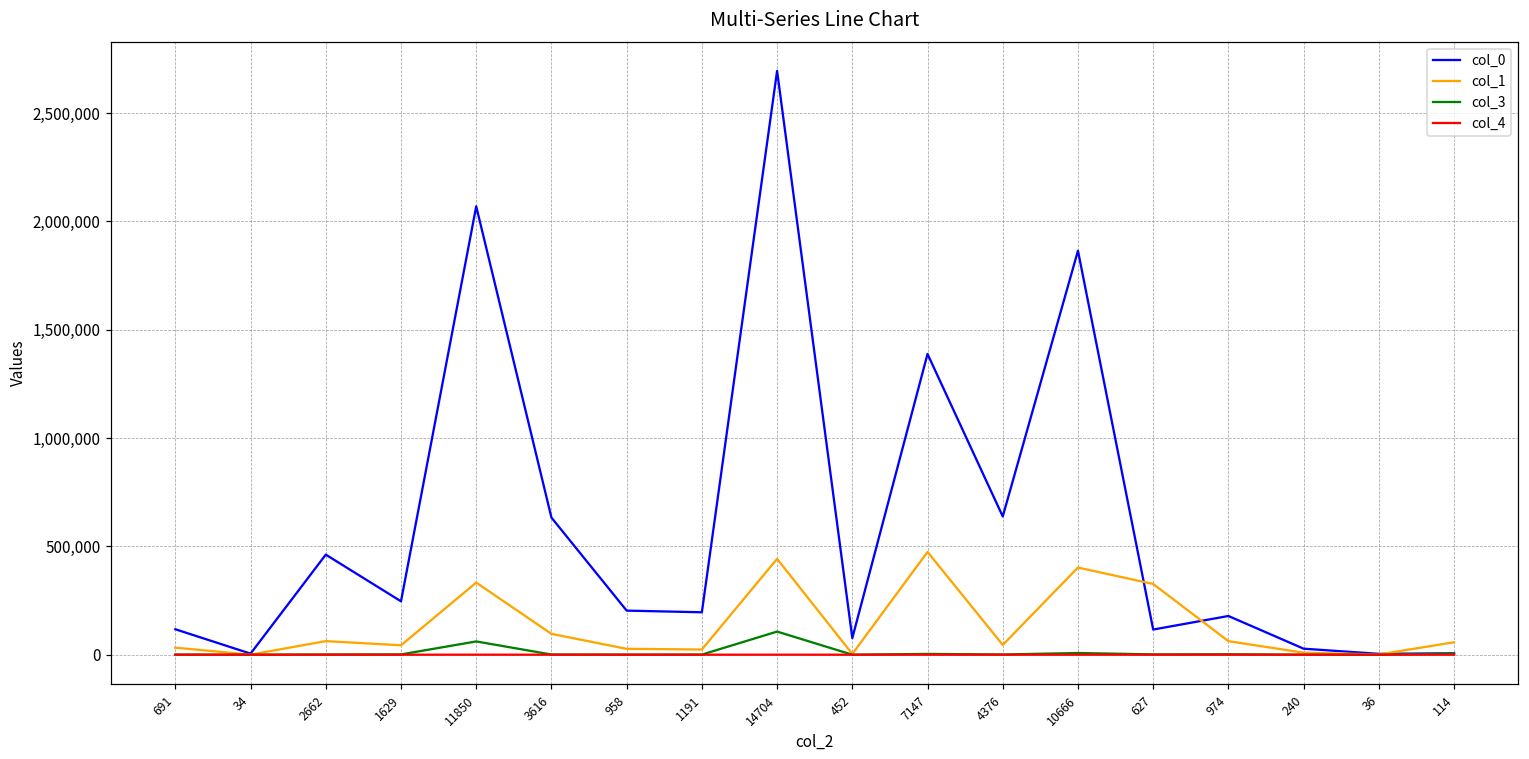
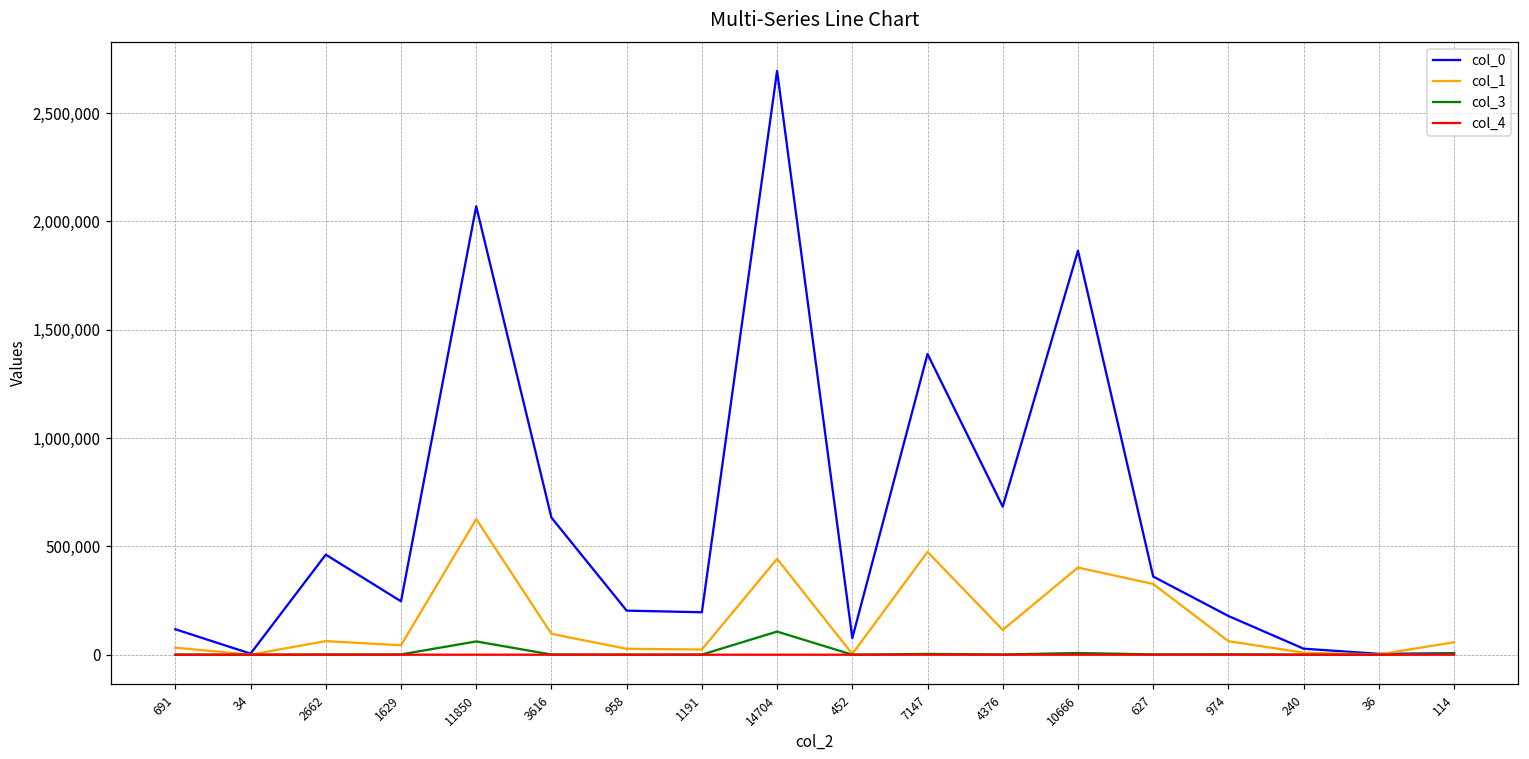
col_1, 11850: 330,000 -> 630,000
col_0, 4376: 640,000 -> 680,000
col_1, 4376: 50,000 -> 110,000
col_0, 627: 120,000 -> 360,000
